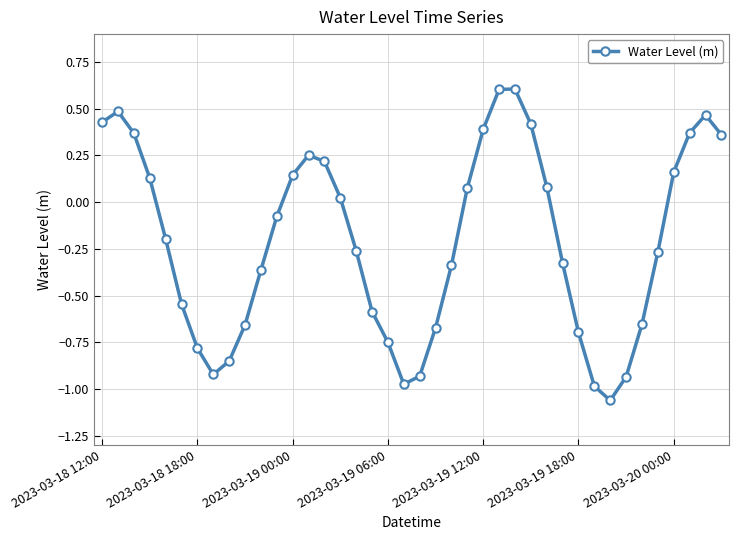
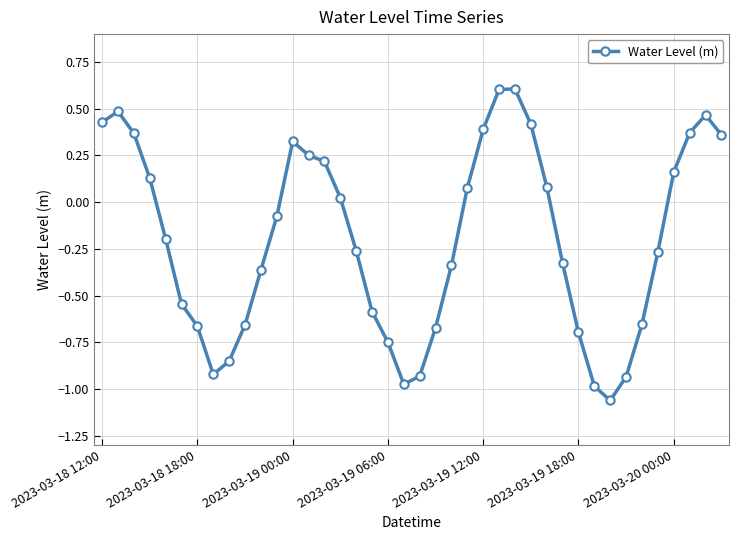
2023-03-18 18:00: -0.78 -> -0.66
2023-03-19 00:00: 0.15 -> 0.32
